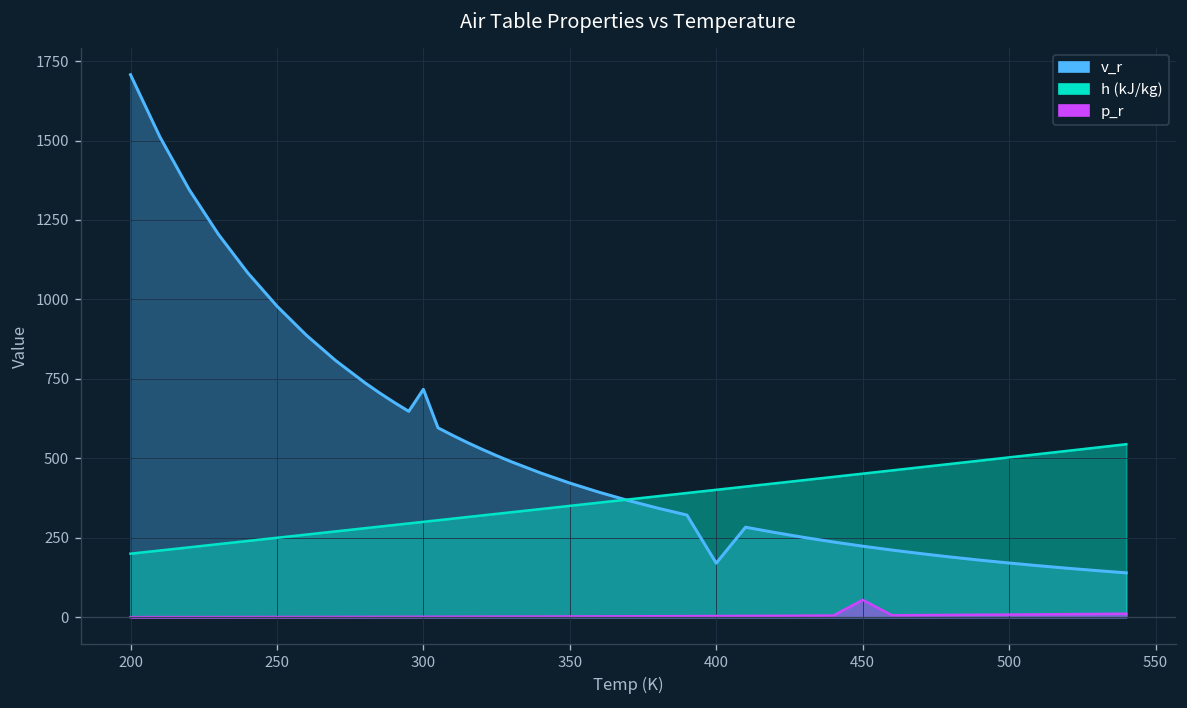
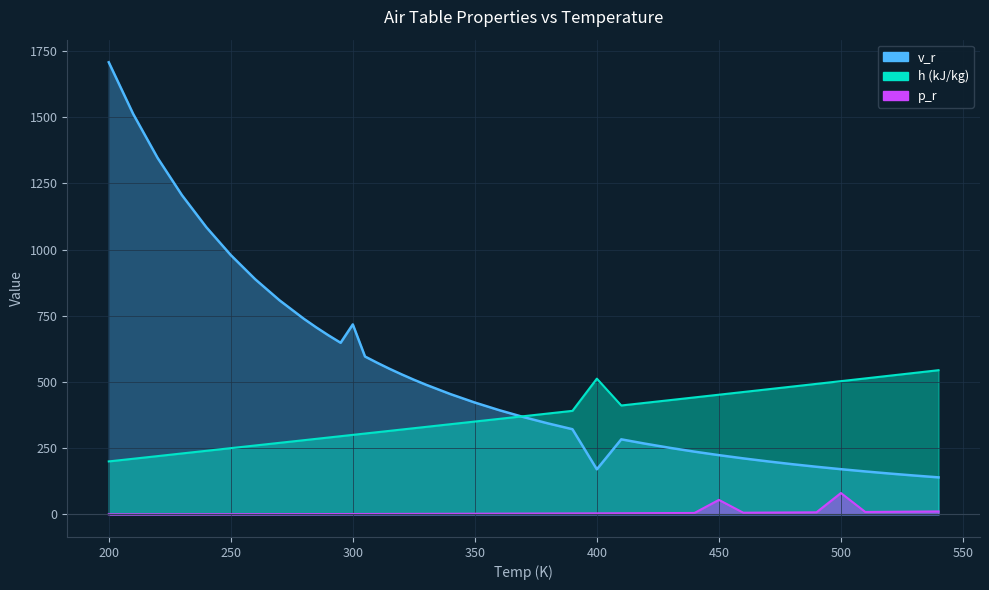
h (kJ/kg), 400: 400 -> 510
p_r, 500: 10 -> 80
